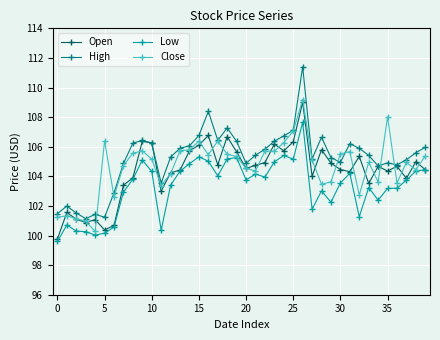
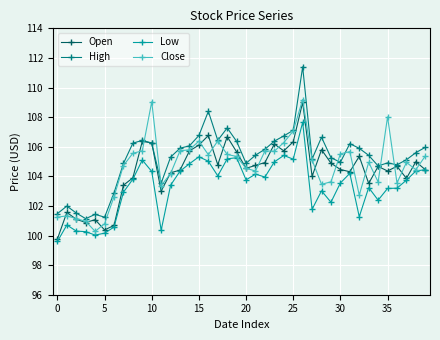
Close, 5: 106.4 -> 100.8
Close, 10: 105.2 -> 109.0
